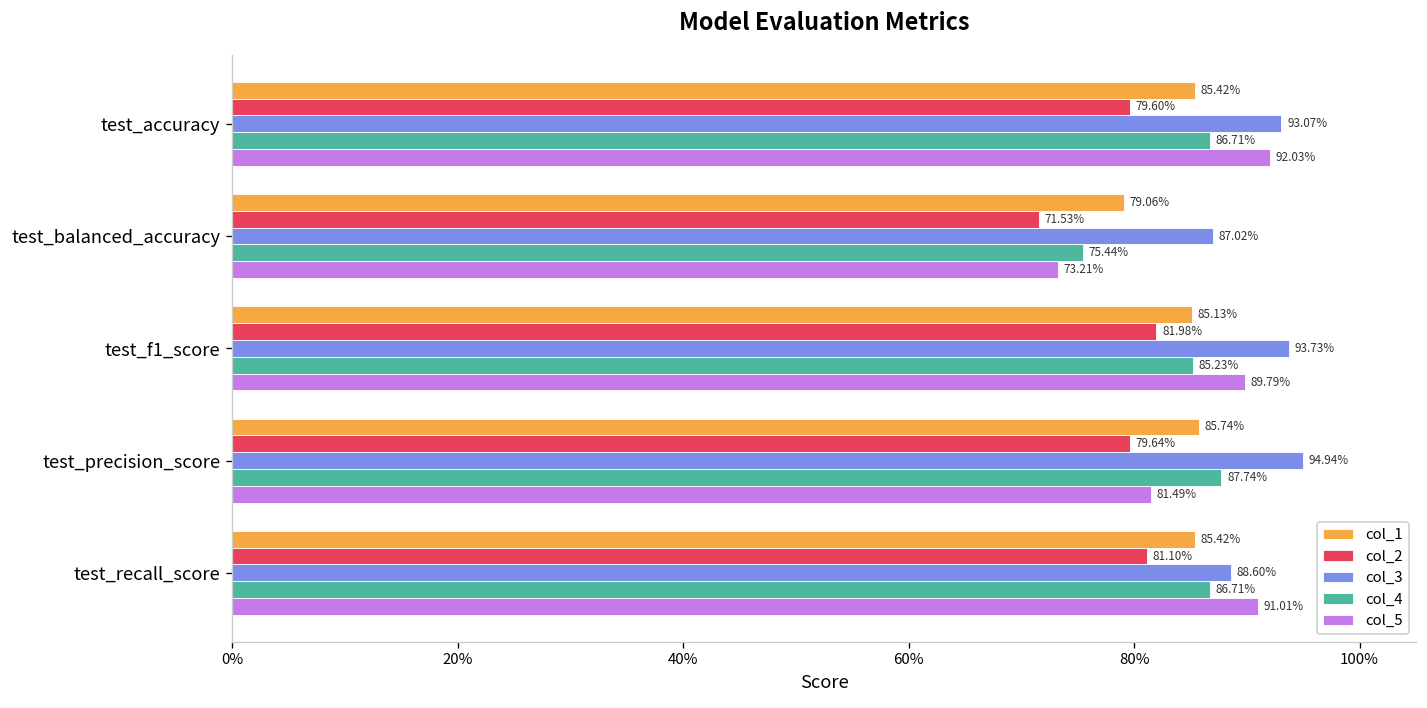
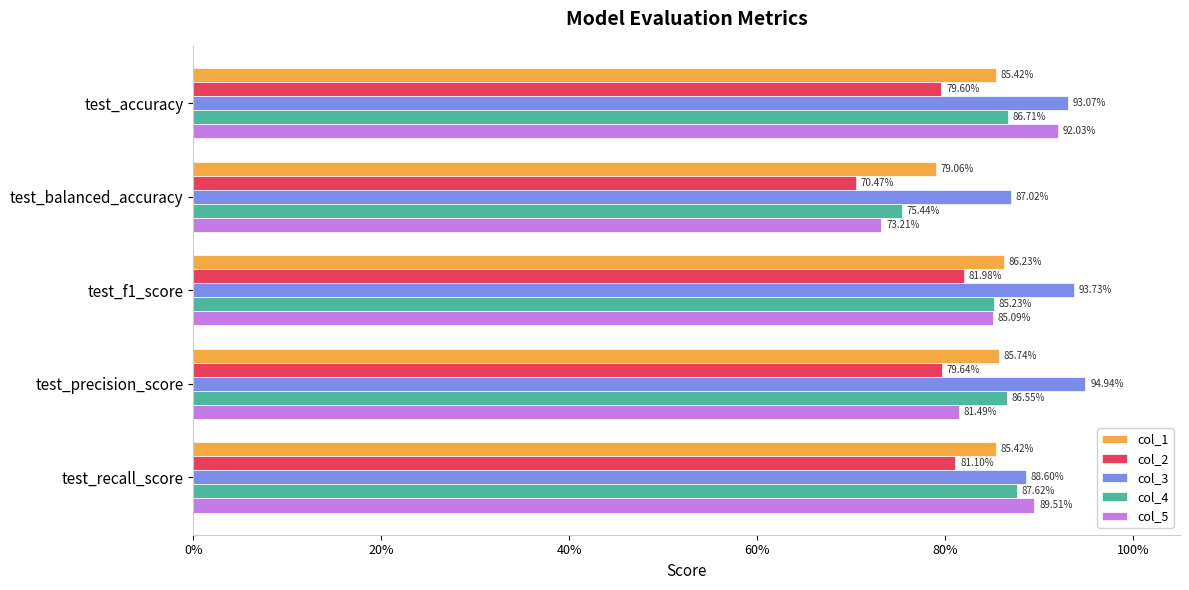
col_2, test_balanced_accuracy: 71.53% -> 70.47%
col_1, test_f1_score: 85.13% -> 86.23%
col_5, test_f1_score: 89.79% -> 85.09%
col_4, test_precision_score: 87.74% -> 86.55%
col_4, test_recall_score: 86.71% -> 87.62%
col_5, test_recall_score: 91.01% -> 89.51%
